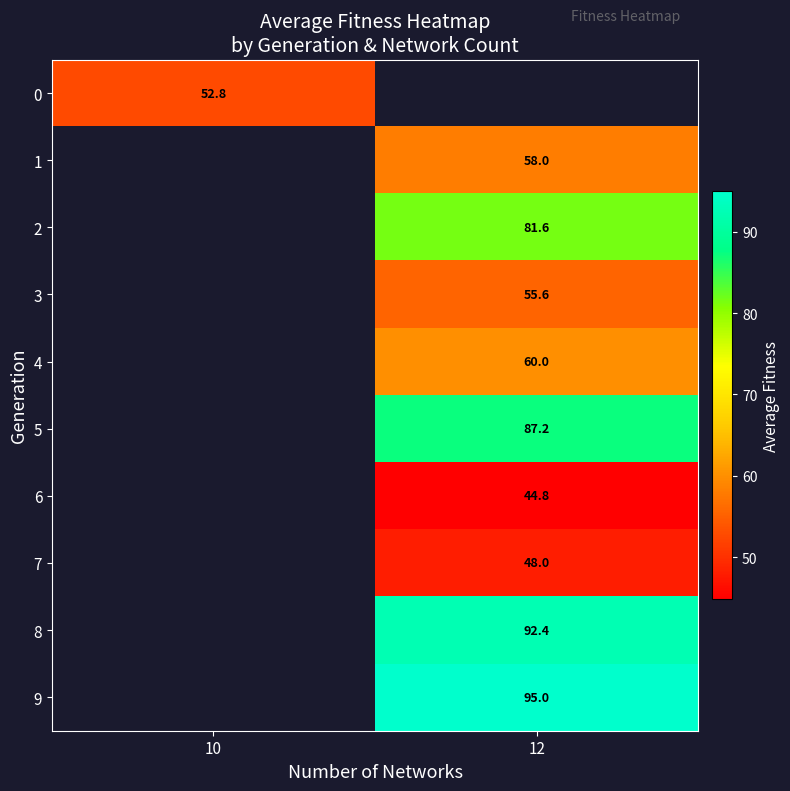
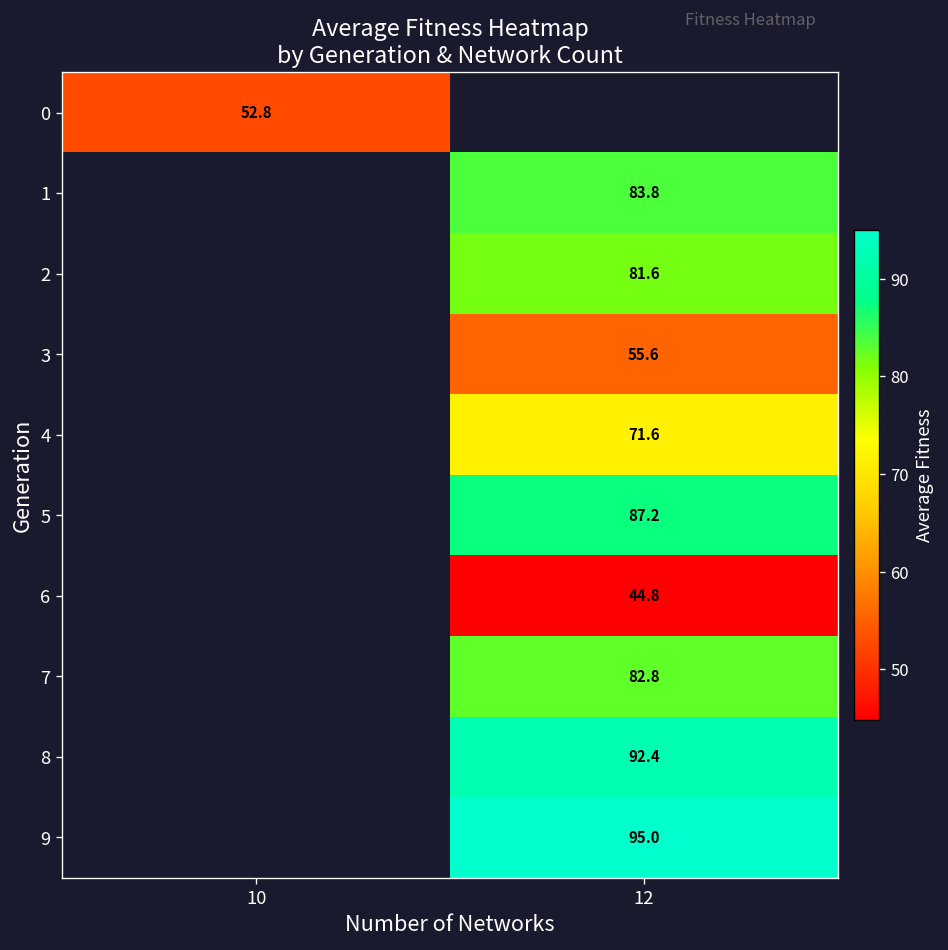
1, 12: 58.0 -> 83.8
4, 12: 60.0 -> 71.6
7, 12: 48.0 -> 82.8
